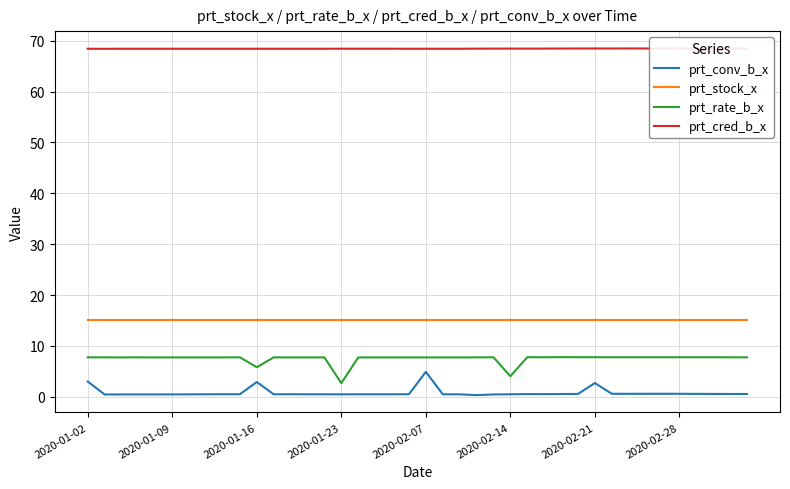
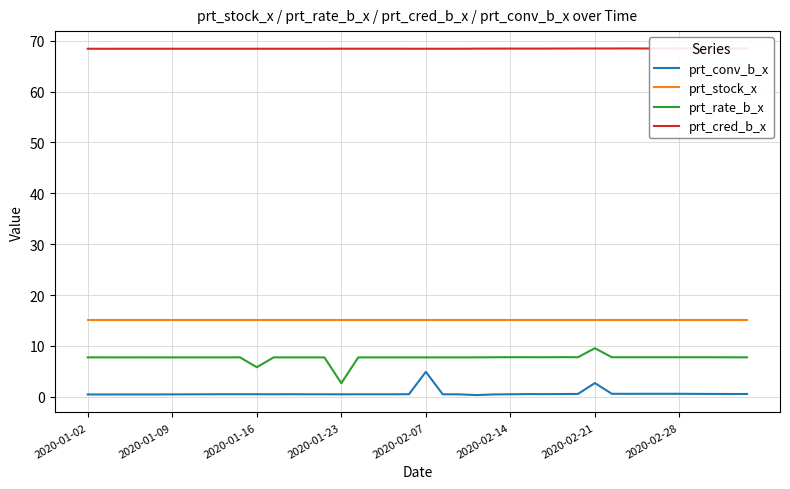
prt_conv_b_x, 2020-01-02: 3 -> 0
prt_conv_b_x, 2020-01-16: 3 -> 1
prt_rate_b_x, 2020-02-14: 4 -> 8
prt_rate_b_x, 2020-02-21: 8 -> 10
